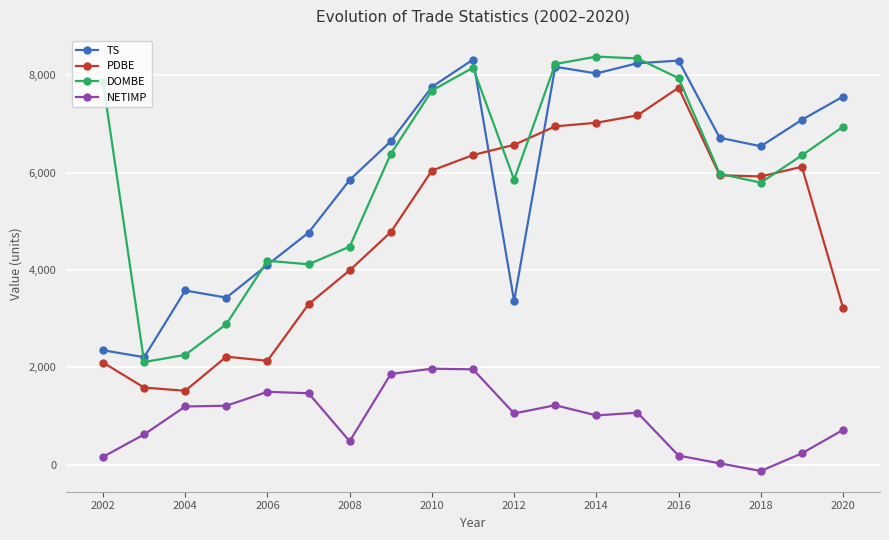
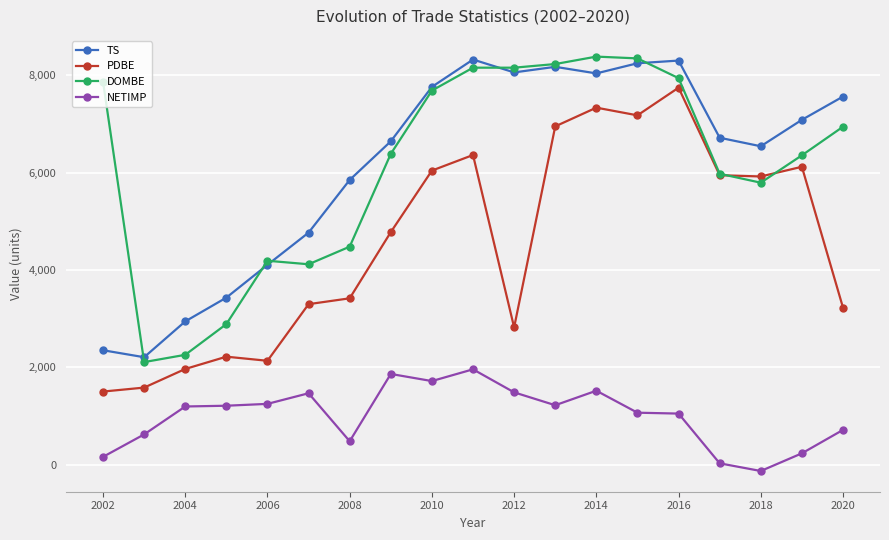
PDBE, 2002: 2,100 -> 1,500
TS, 2004: 3,600 -> 2,900
PDBE, 2004: 1,500 -> 2,000
NETIMP, 2006: 1,500 -> 1,300
PDBE, 2008: 4,000 -> 3,400
NETIMP, 2010: 2,000 -> 1,700
TS, 2012: 3,400 -> 8,100
PDBE, 2012: 6,600 -> 2,800
DOMBE, 2012: 5,900 -> 8,200
NETIMP, 2012: 1,100 -> 1,500
PDBE, 2014: 7,000 -> 7,300
NETIMP, 2014: 1,000 -> 1,500
NETIMP, 2016: 200 -> 1,100
